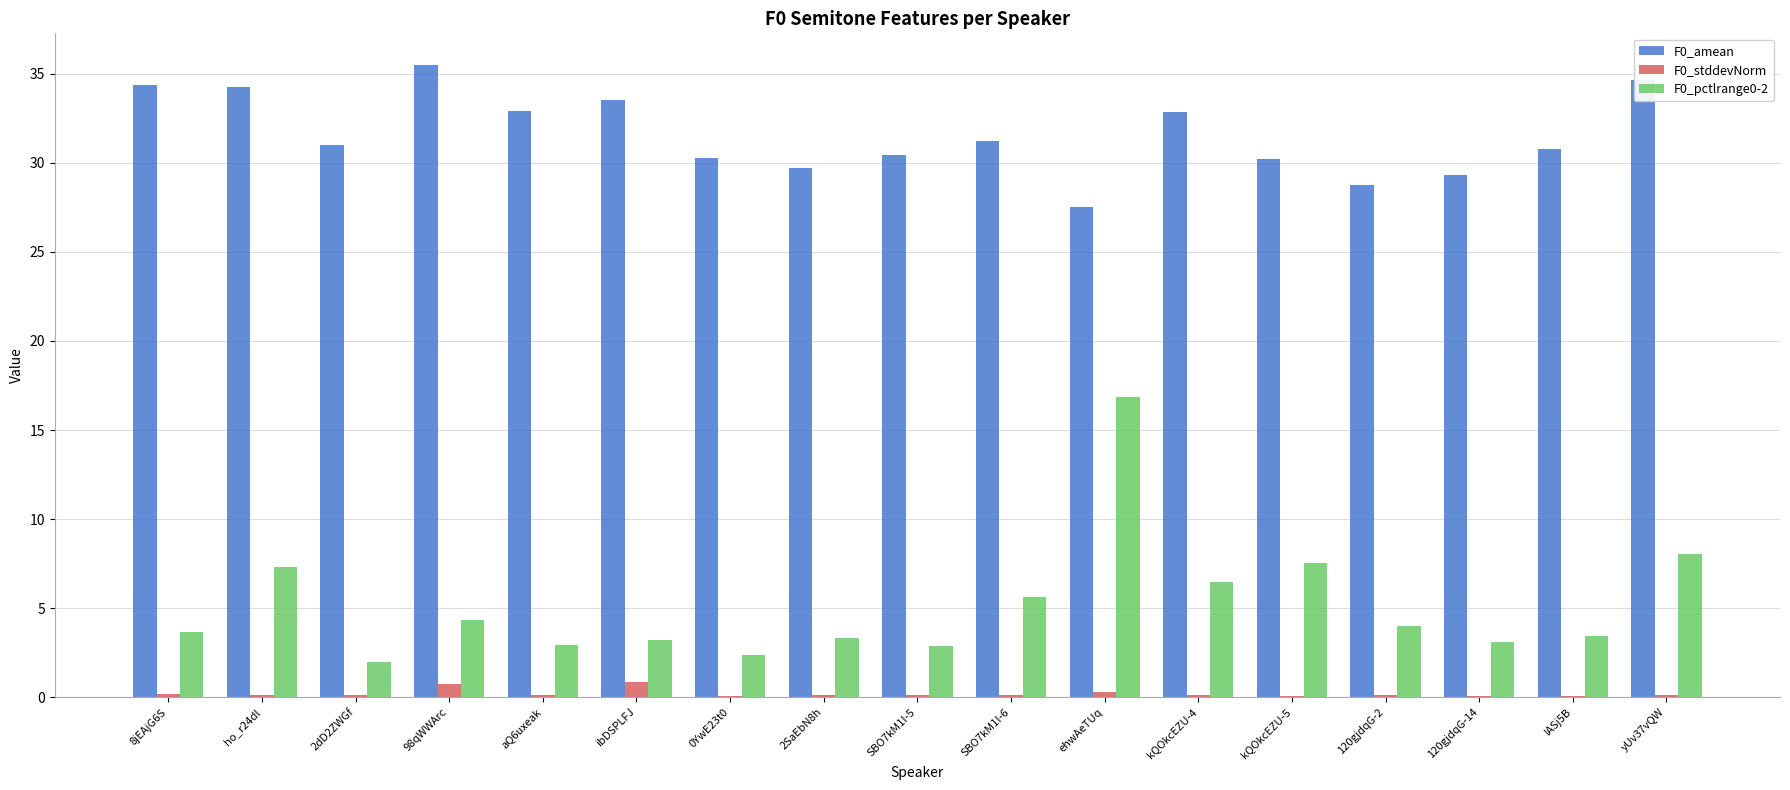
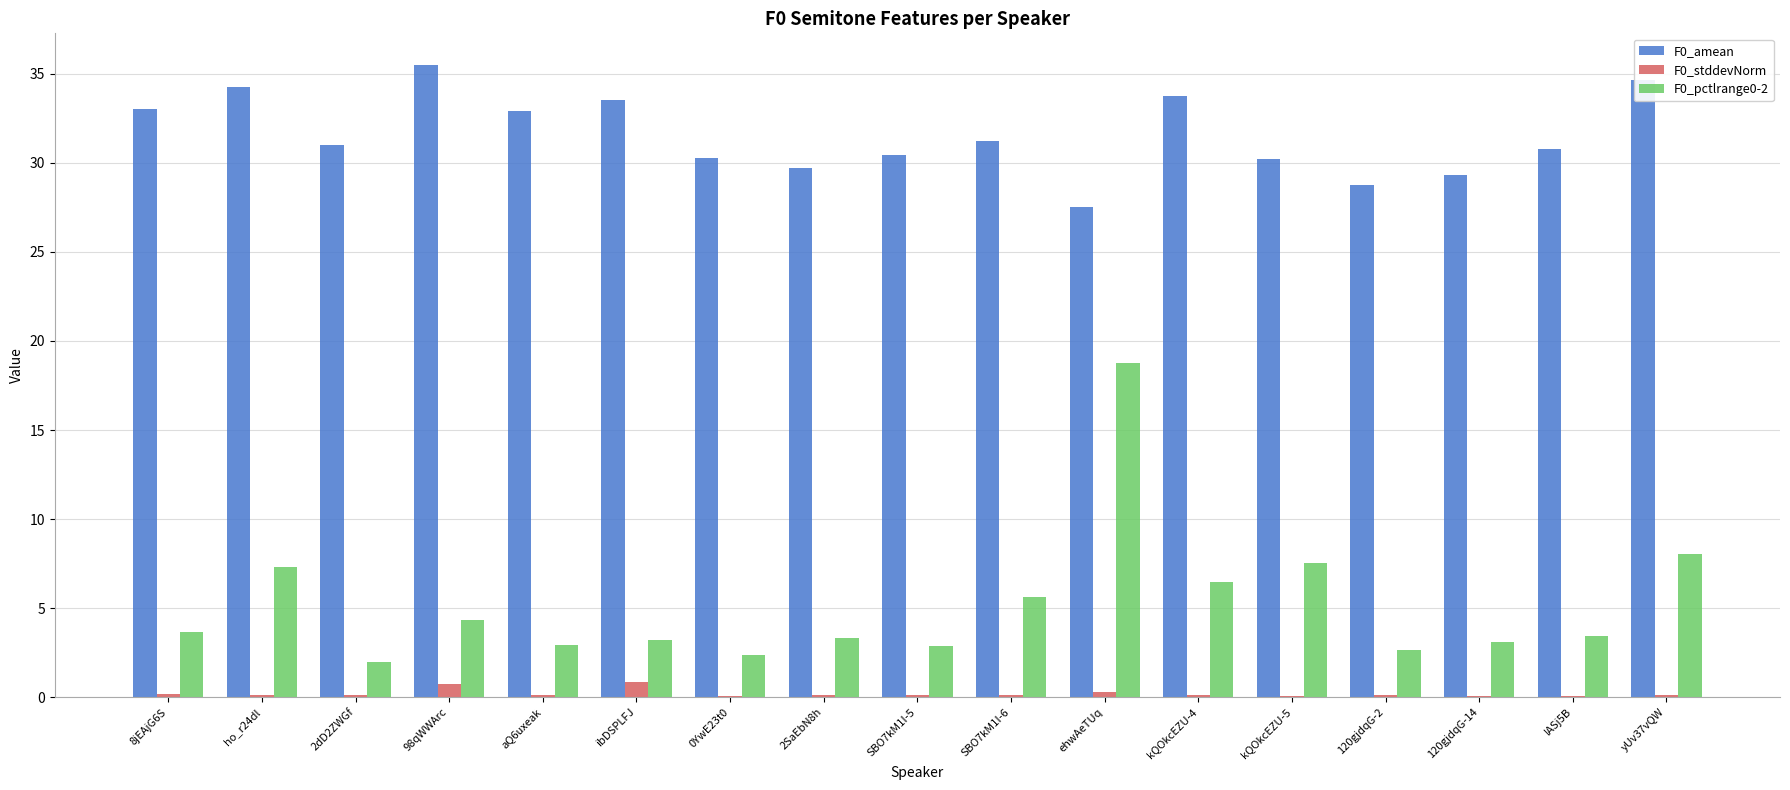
F0_amean, 8jEAjG6S: 34.4 -> 33.0
F0_pctlrange0-2, ehwAeTUq: 16.9 -> 18.8
F0_amean, kQOkcEZU-4: 32.8 -> 33.8
F0_pctlrange0-2, 120gjdqG-2: 4.0 -> 2.6
